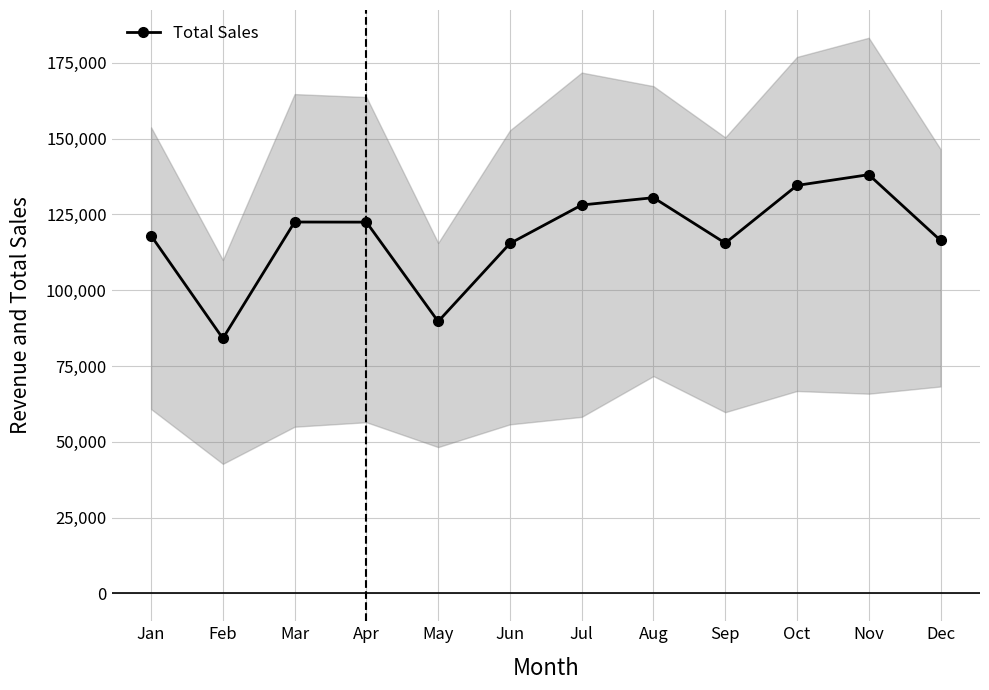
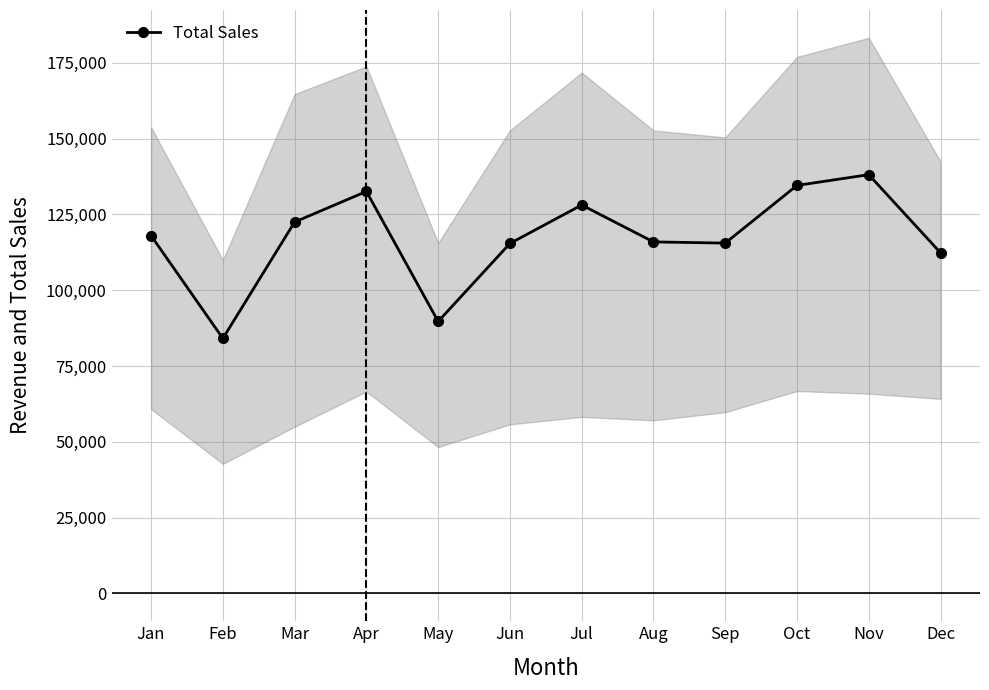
Total Sales, Apr: 122,000 -> 133,000
Total Sales, Aug: 131,000 -> 116,000
Total Sales, Dec: 116,000 -> 112,000
